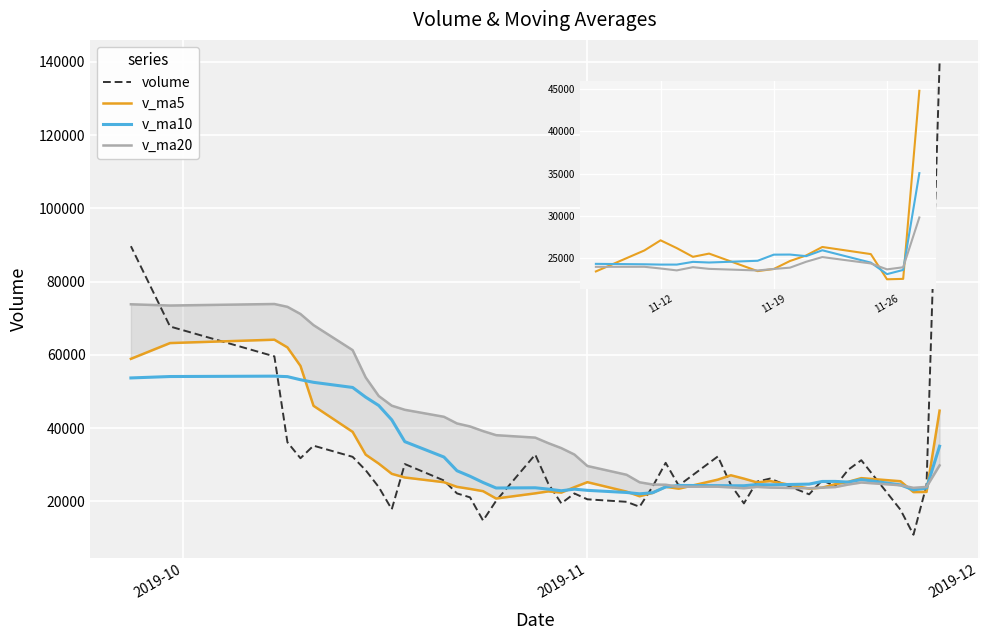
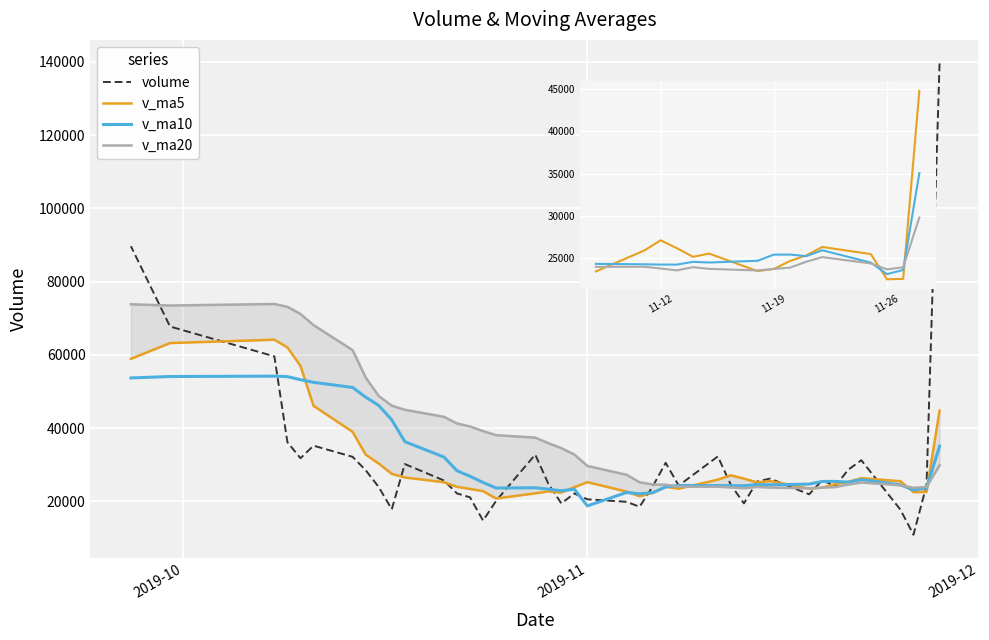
v_ma10, 2019-11: 23000 -> 19000
